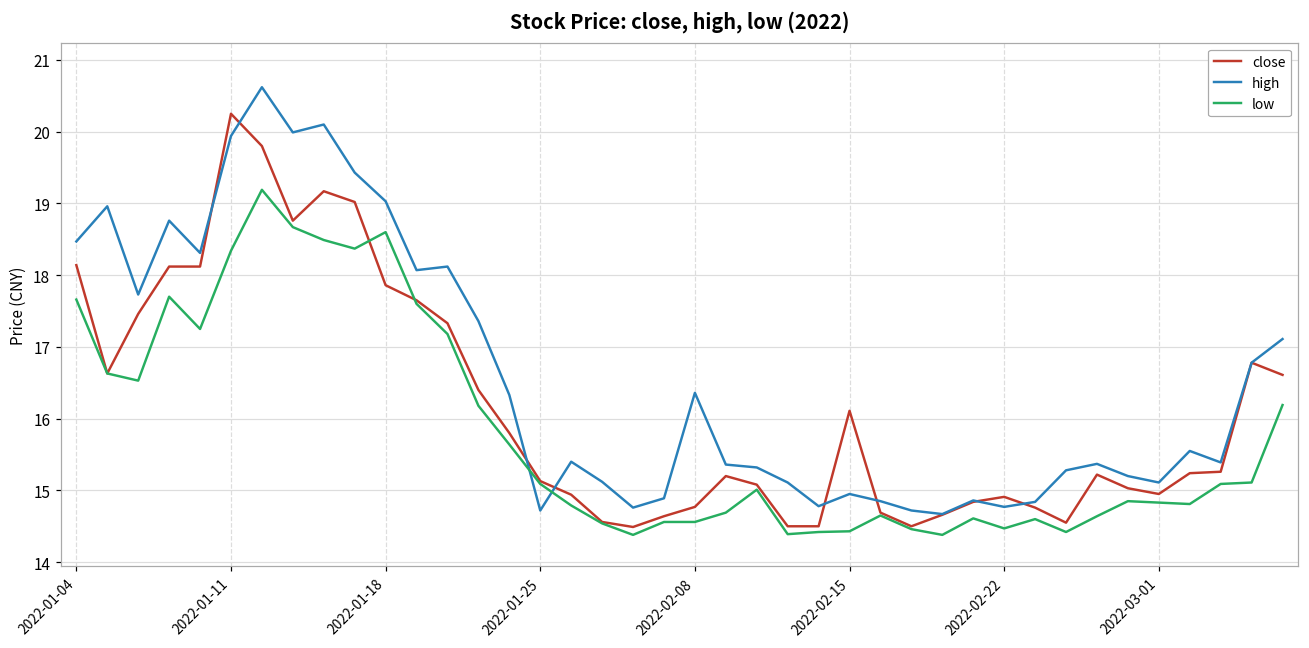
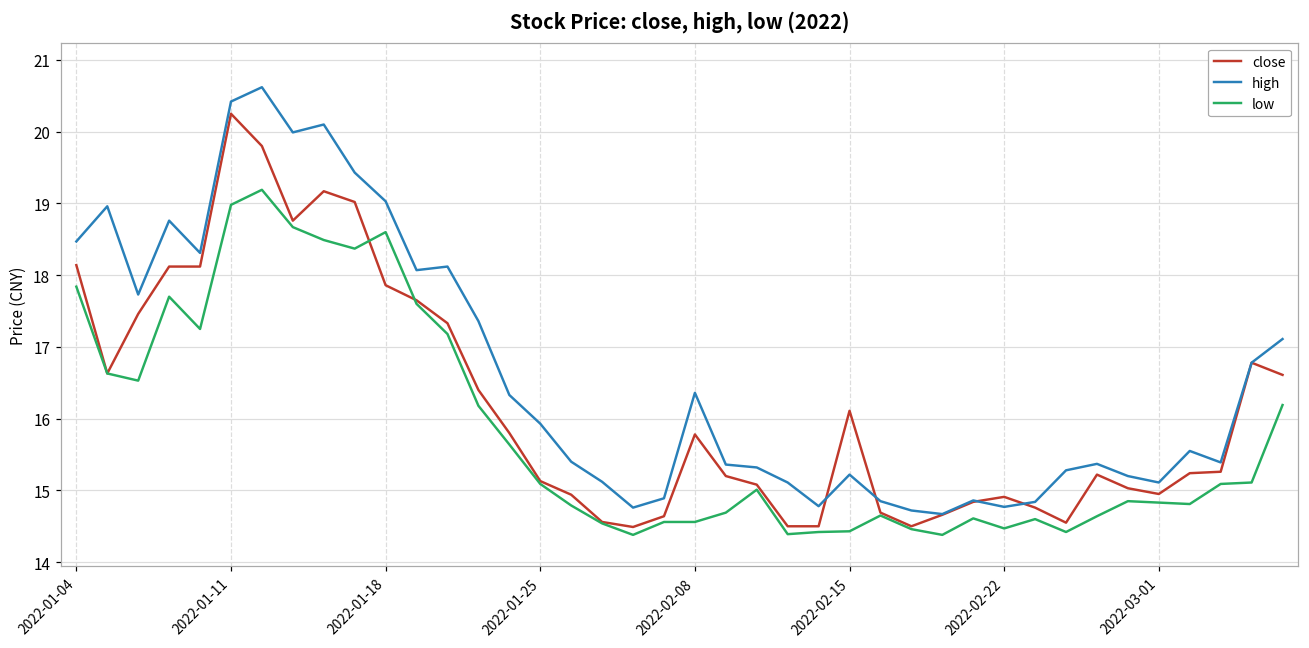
low, 2022-01-04: 17.7 -> 17.8
high, 2022-01-11: 19.9 -> 20.4
low, 2022-01-11: 18.3 -> 19.0
high, 2022-01-25: 14.7 -> 15.9
close, 2022-02-08: 14.8 -> 15.8
high, 2022-02-15: 15.0 -> 15.2
